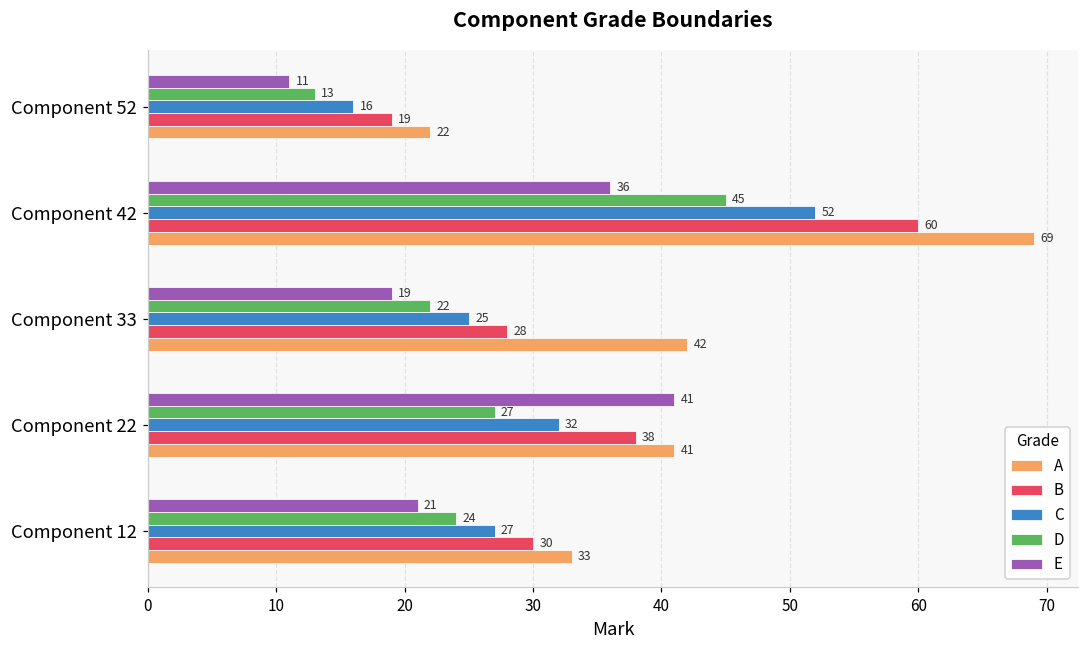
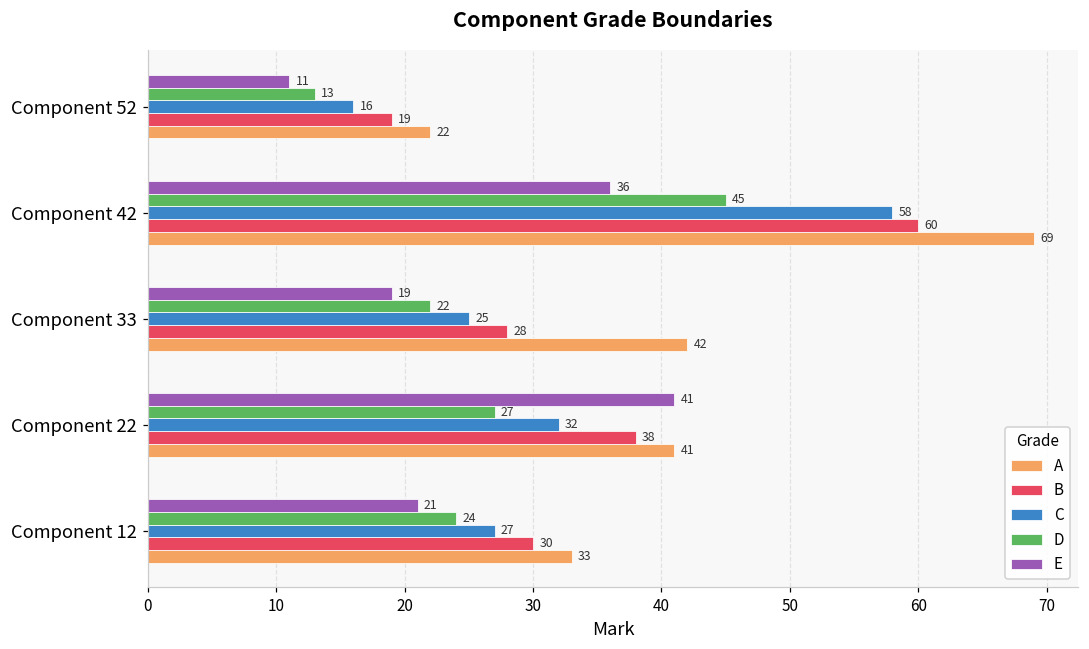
C, Component 42: 52 -> 58
